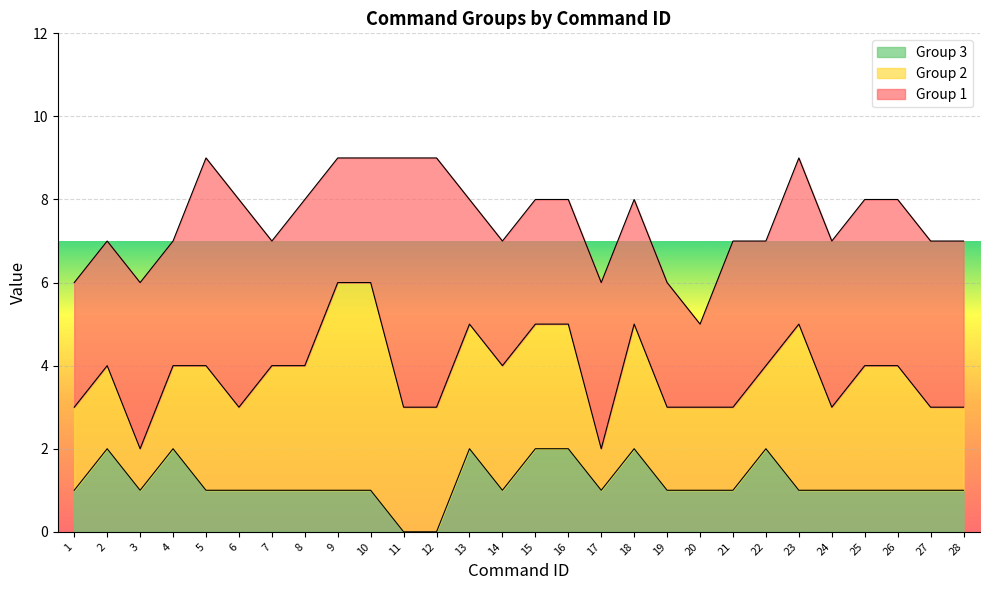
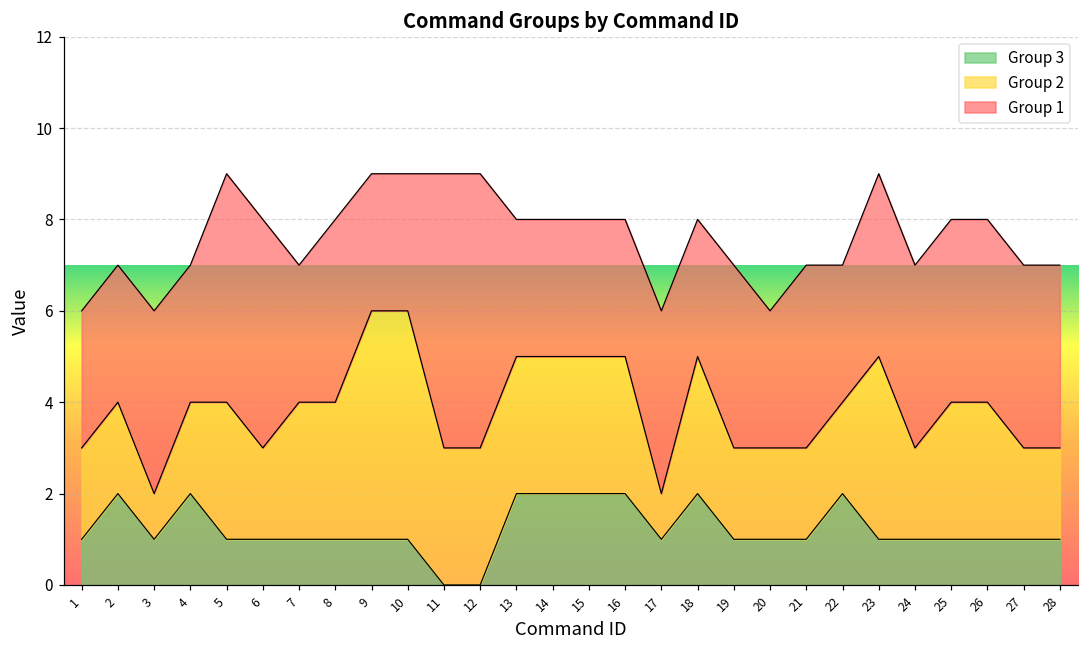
Group 3, 14: 1 -> 2
Group 1, 19: 3 -> 4
Group 1, 20: 2 -> 3
